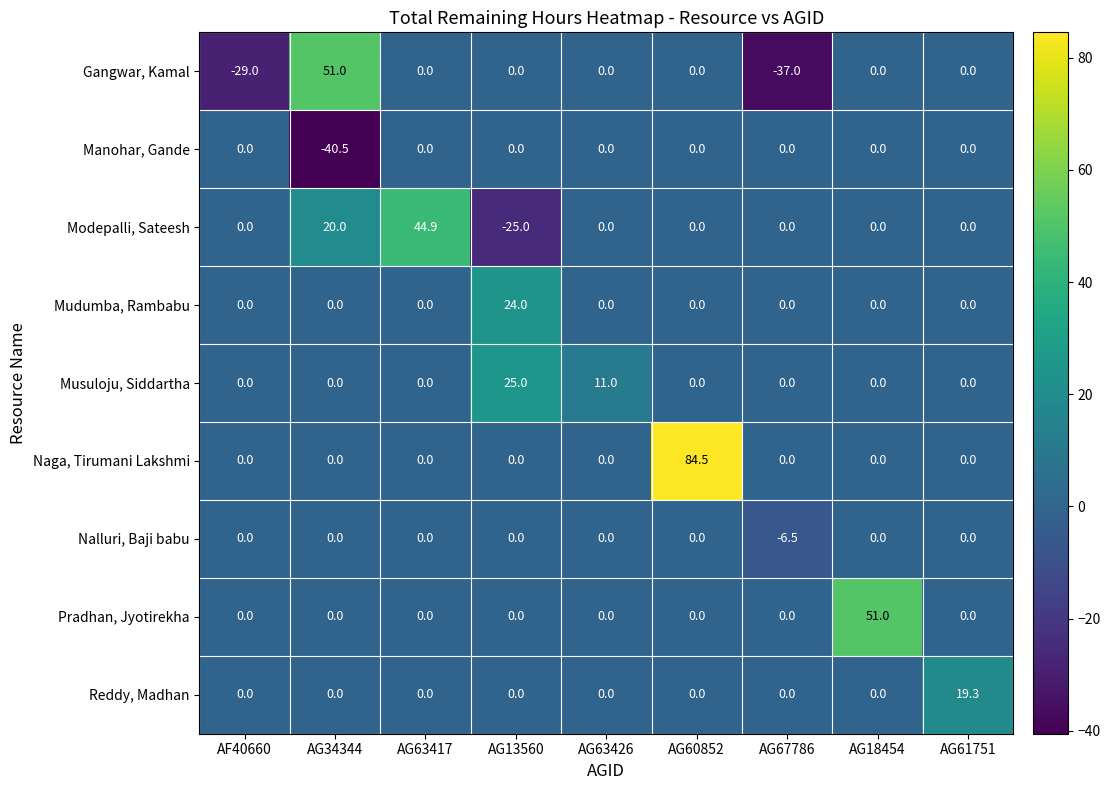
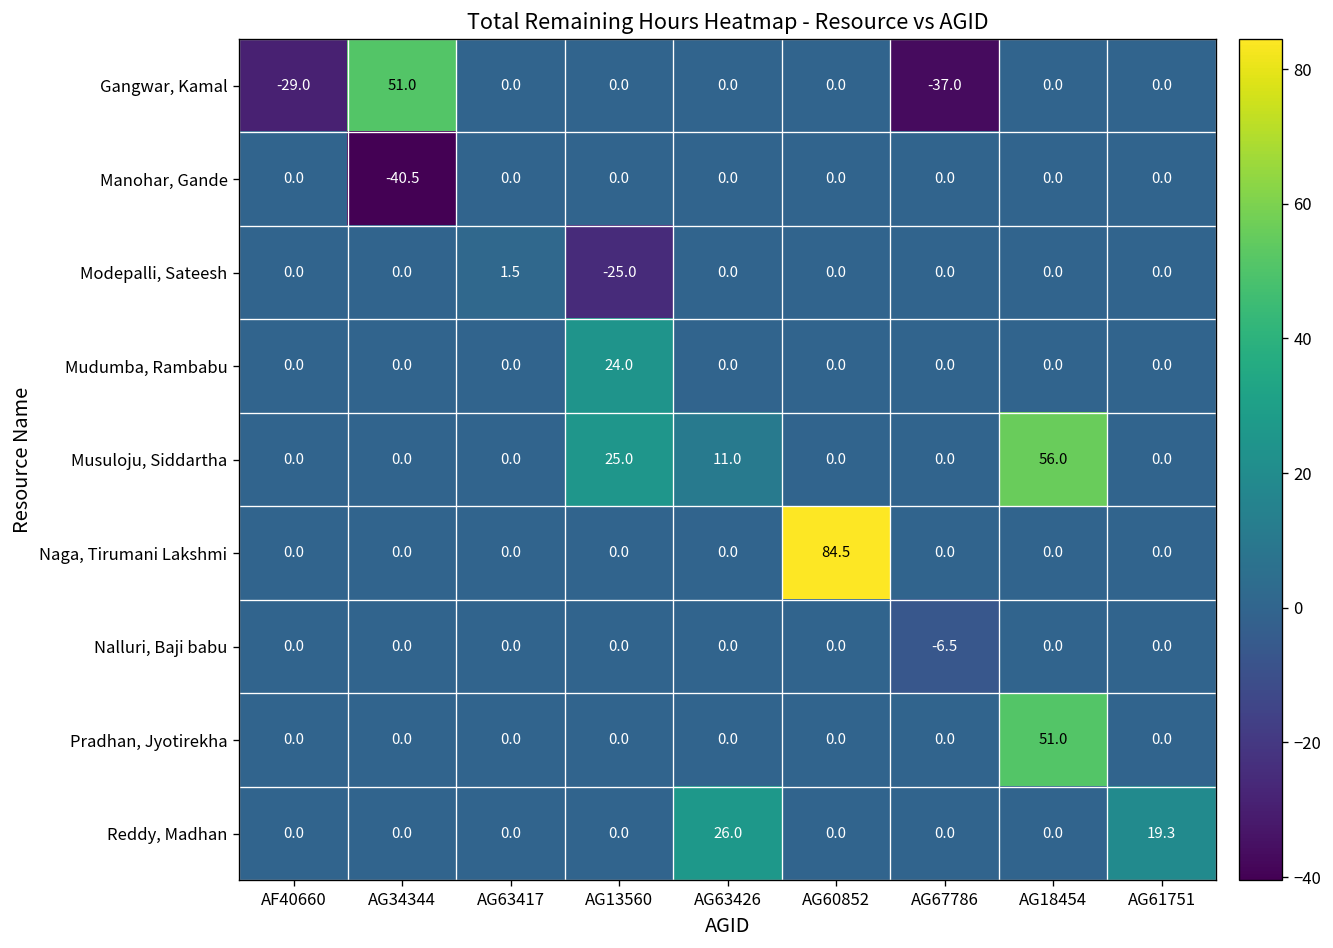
Modepalli, Sateesh, AG34344: 20.0 -> 0.0
Modepalli, Sateesh, AG63417: 44.9 -> 1.5
Musuloju, Siddartha, AG18454: 0.0 -> 56.0
Reddy, Madhan, AG63426: 0.0 -> 26.0
